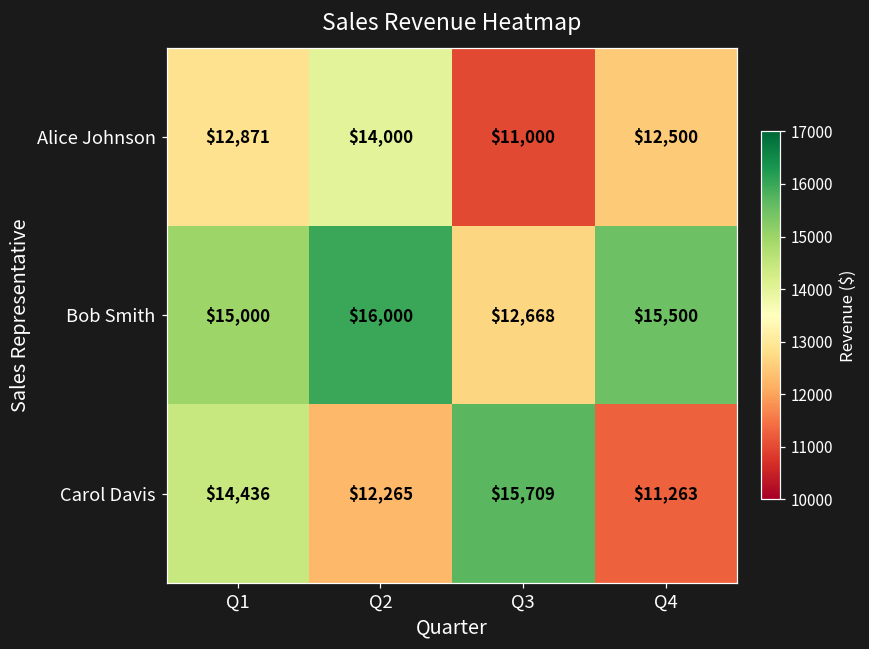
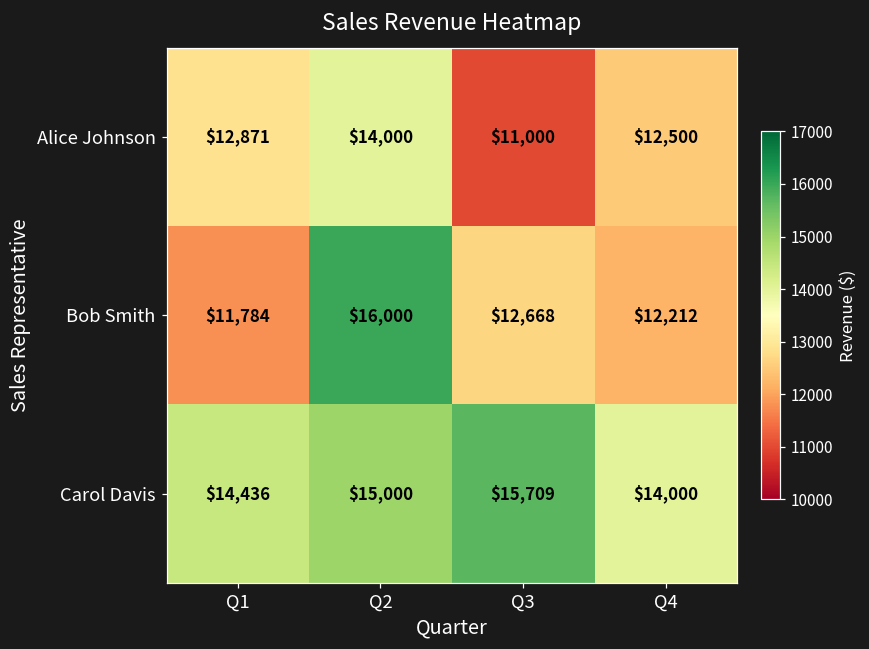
Bob Smith, Q1: $15,000 -> $11,784
Bob Smith, Q4: $15,500 -> $12,212
Carol Davis, Q2: $12,265 -> $15,000
Carol Davis, Q4: $11,263 -> $14,000
